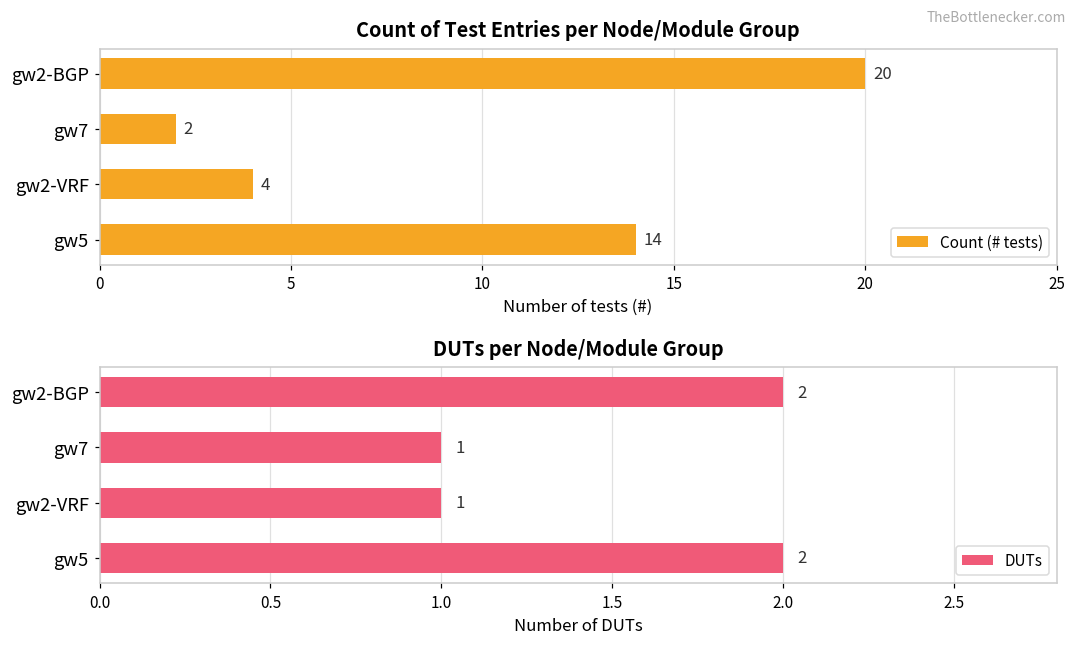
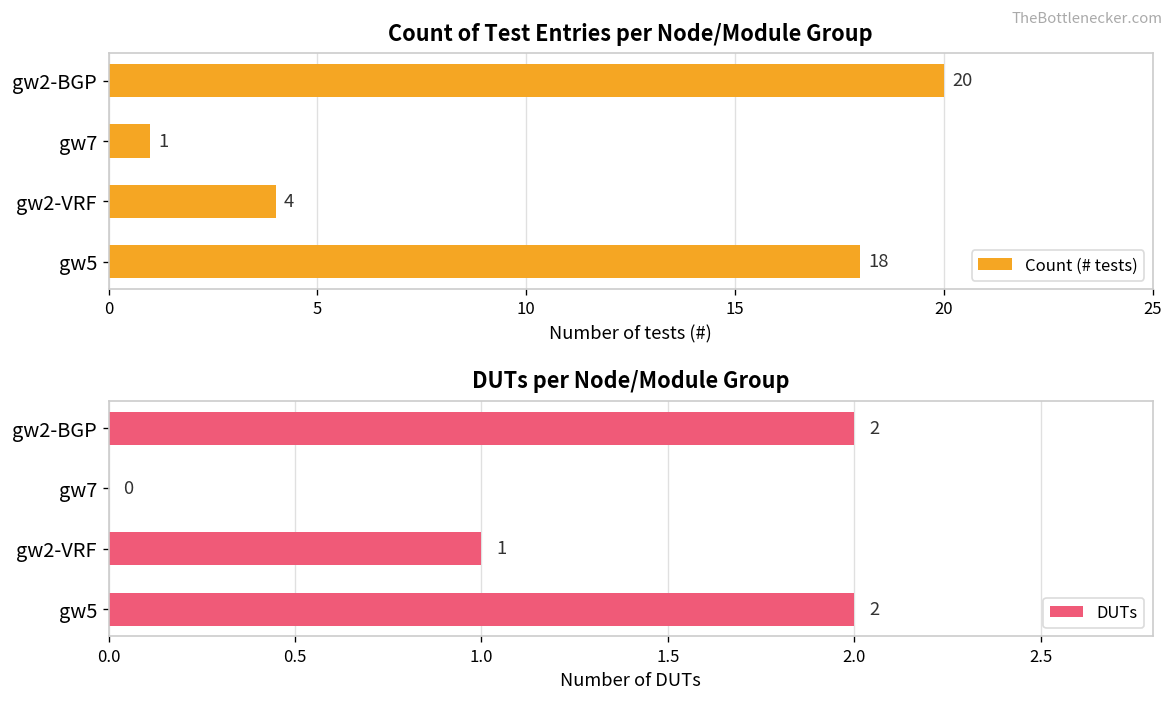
Count of Test Entries per Node/Module Group, gw7: 2 -> 1
Count of Test Entries per Node/Module Group, gw5: 14 -> 18
DUTs per Node/Module Group, gw7: 1 -> 0
